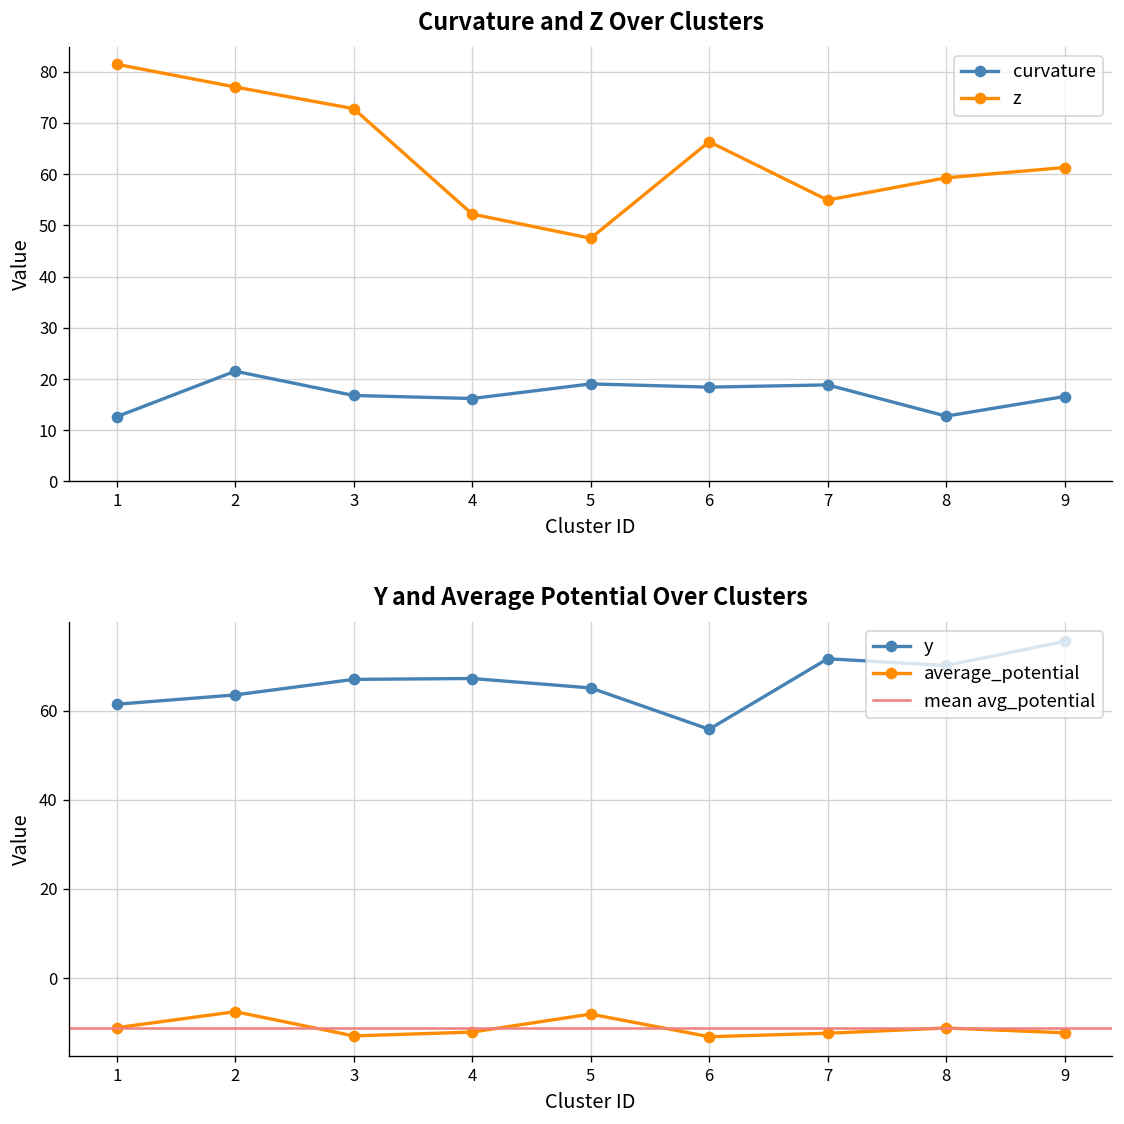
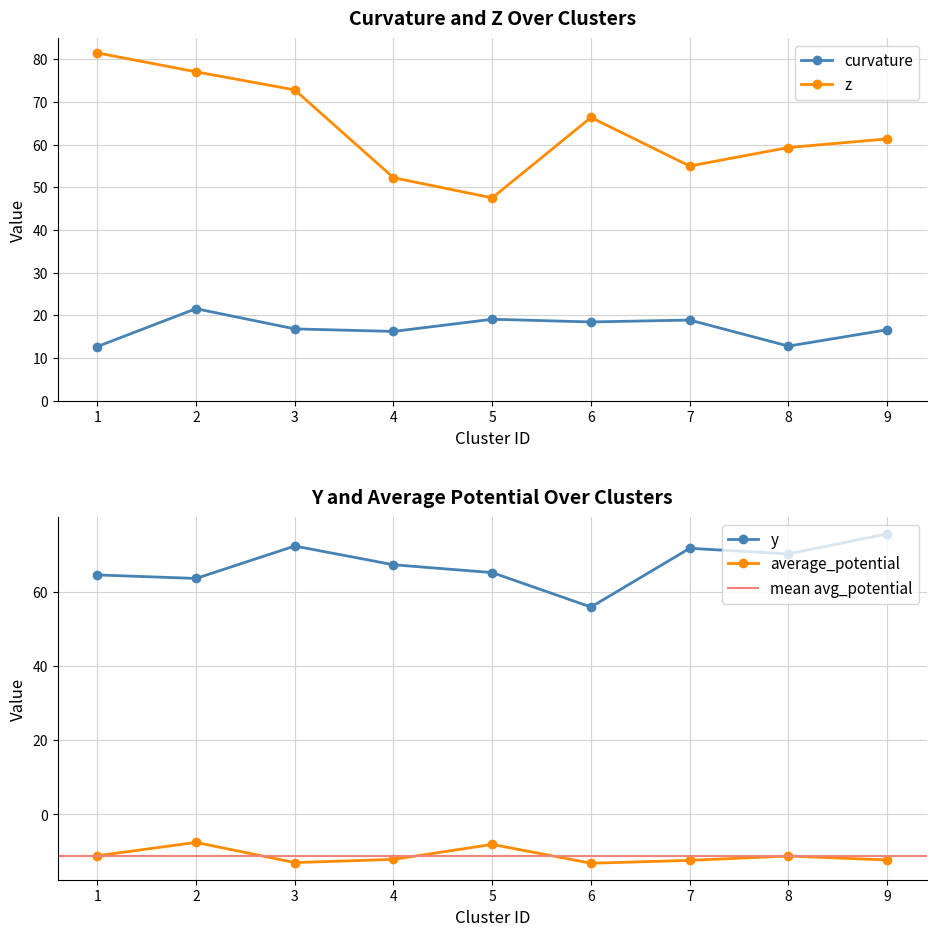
Y and Average Potential Over Clusters, y, 1: 61 -> 64
Y and Average Potential Over Clusters, y, 3: 67 -> 72
